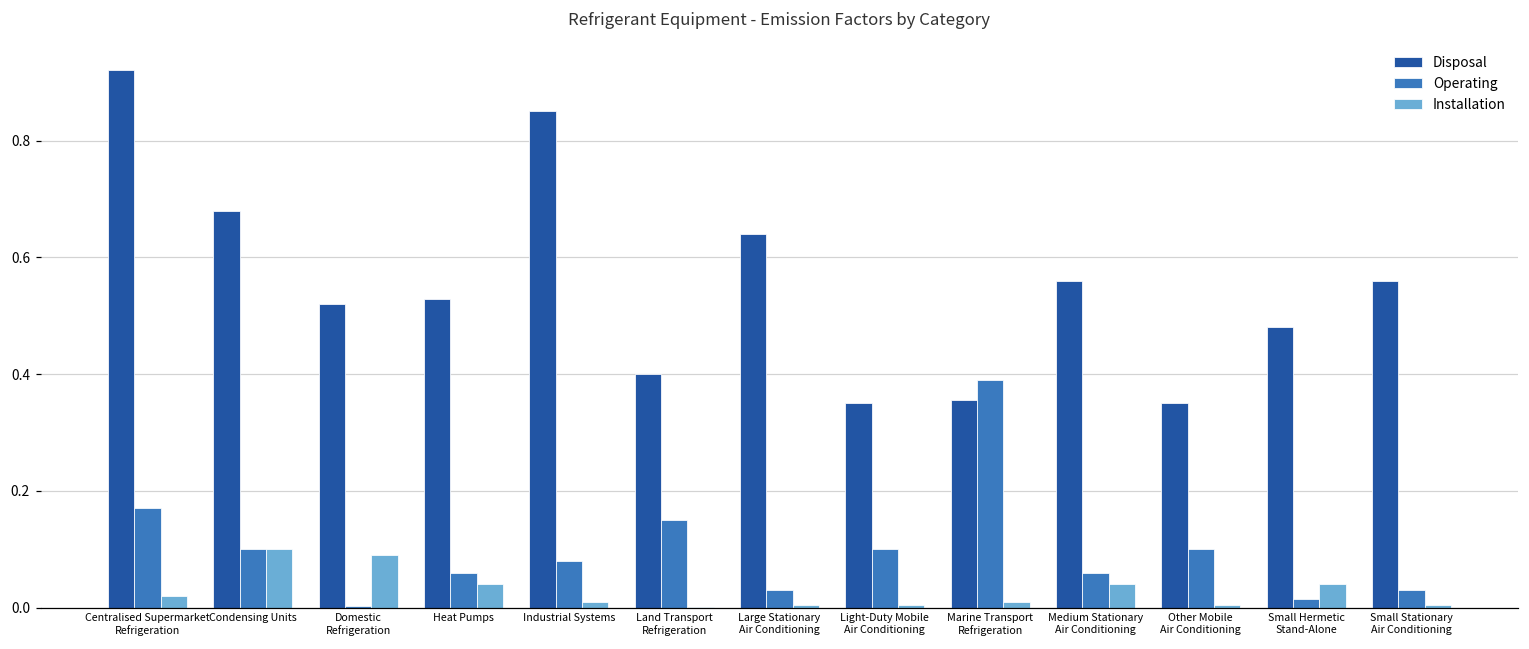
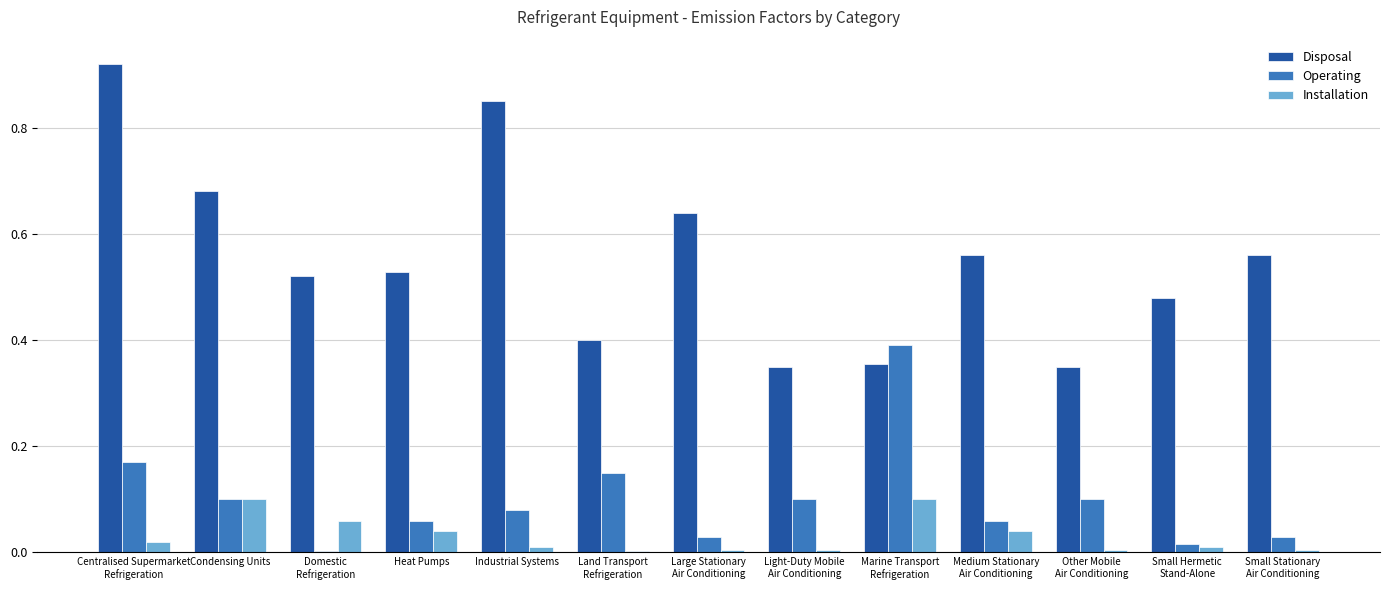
Installation, Domestic Refrigeration: 0.09 -> 0.06
Installation, Marine Transport Refrigeration: 0.01 -> 0.10
Installation, Small Hermetic Stand-Alone: 0.04 -> 0.01
